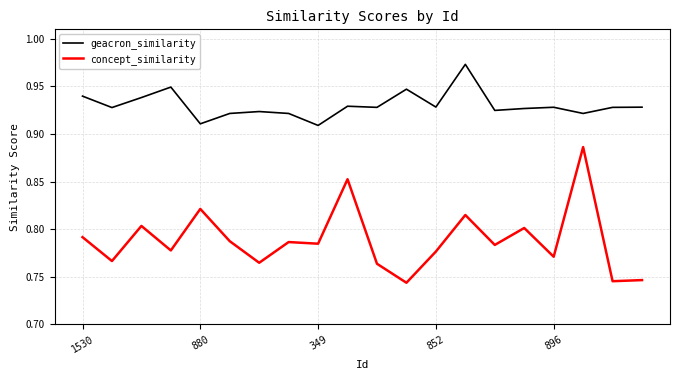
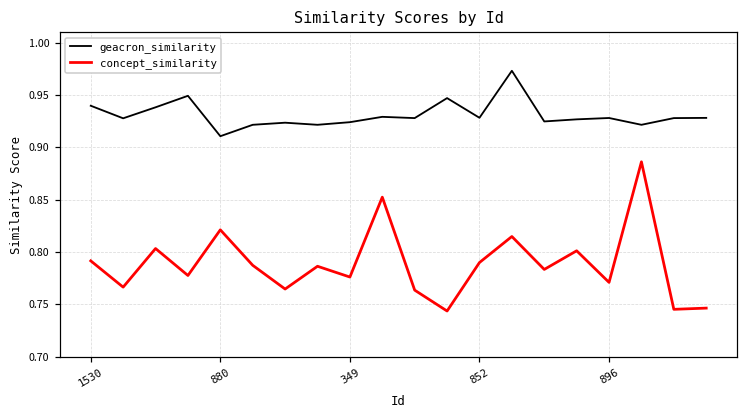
geacron_similarity, 349: 0.91 -> 0.92
concept_similarity, 349: 0.785 -> 0.776
concept_similarity, 852: 0.78 -> 0.79
